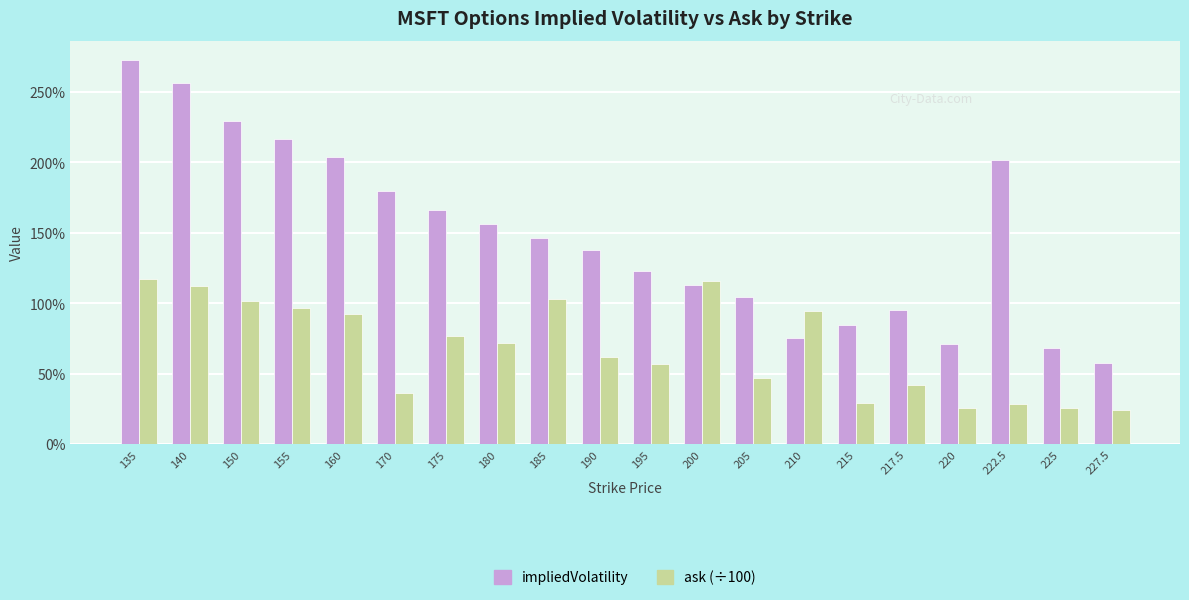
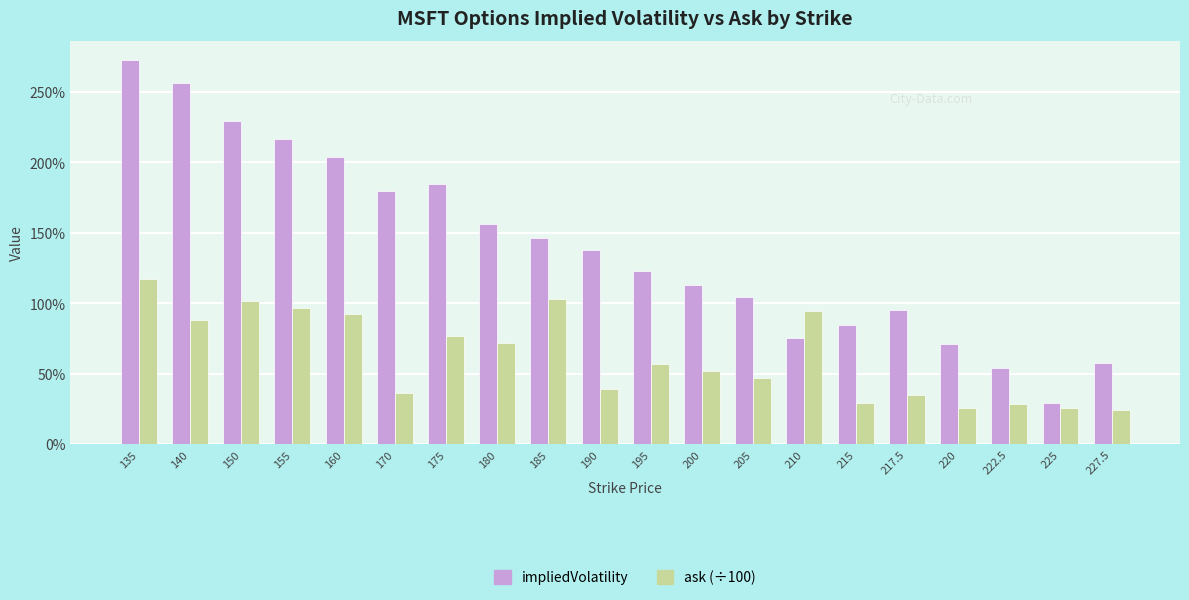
ask (÷100), 140: 112% -> 88%
impliedVolatility, 175: 166% -> 185%
ask (÷100), 190: 62% -> 39%
ask (÷100), 200: 115% -> 52%
ask (÷100), 217.5: 42% -> 35%
impliedVolatility, 222.5: 202% -> 54%
impliedVolatility, 225: 69% -> 29%
